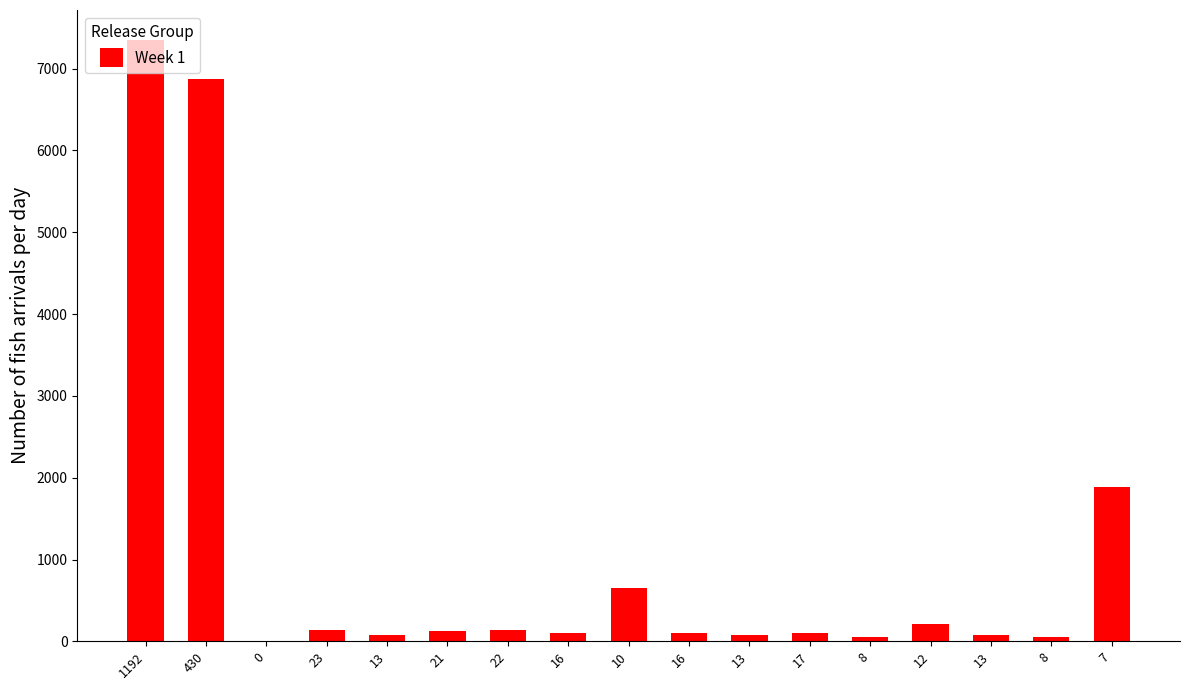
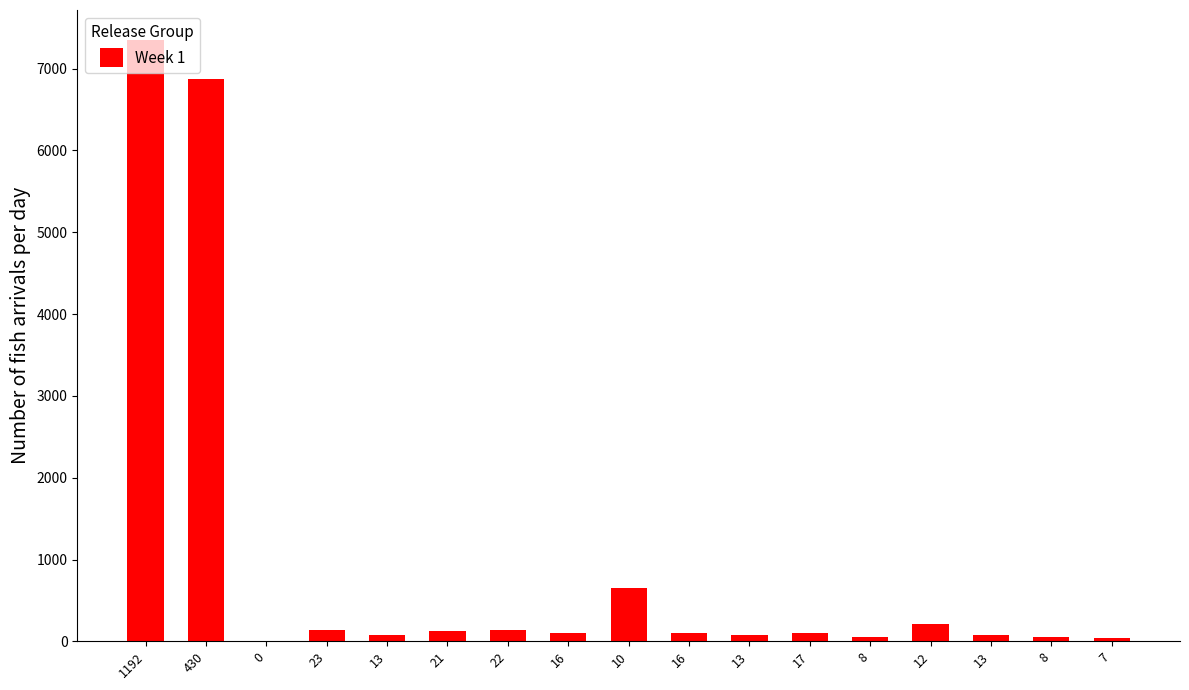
7: 1900 -> 0
